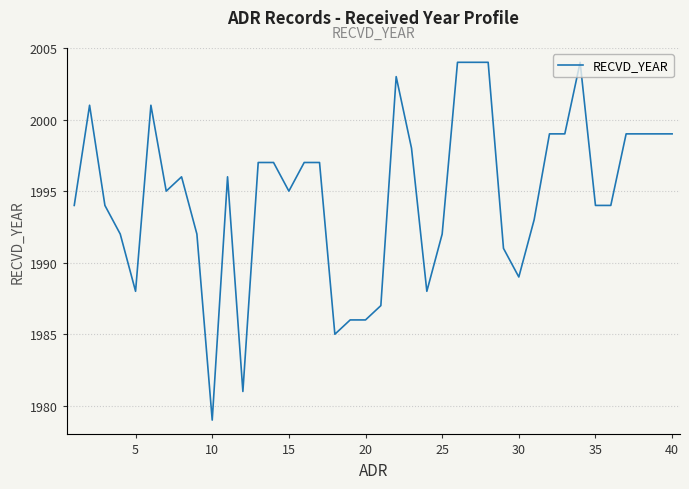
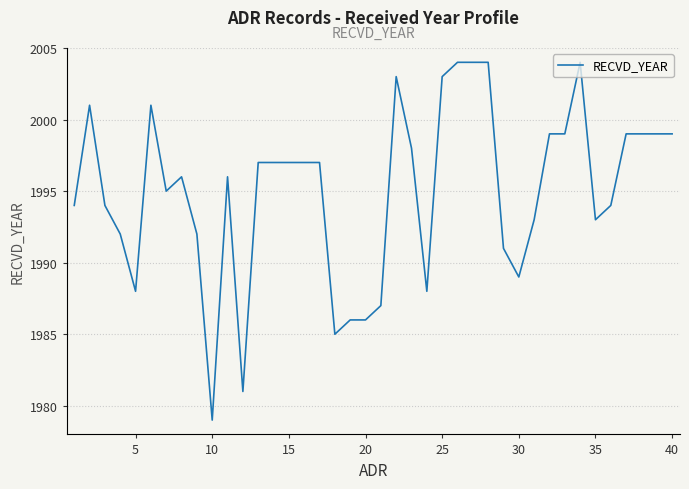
15: 1995 -> 1997
25: 1992 -> 2003
35: 1994 -> 1993
